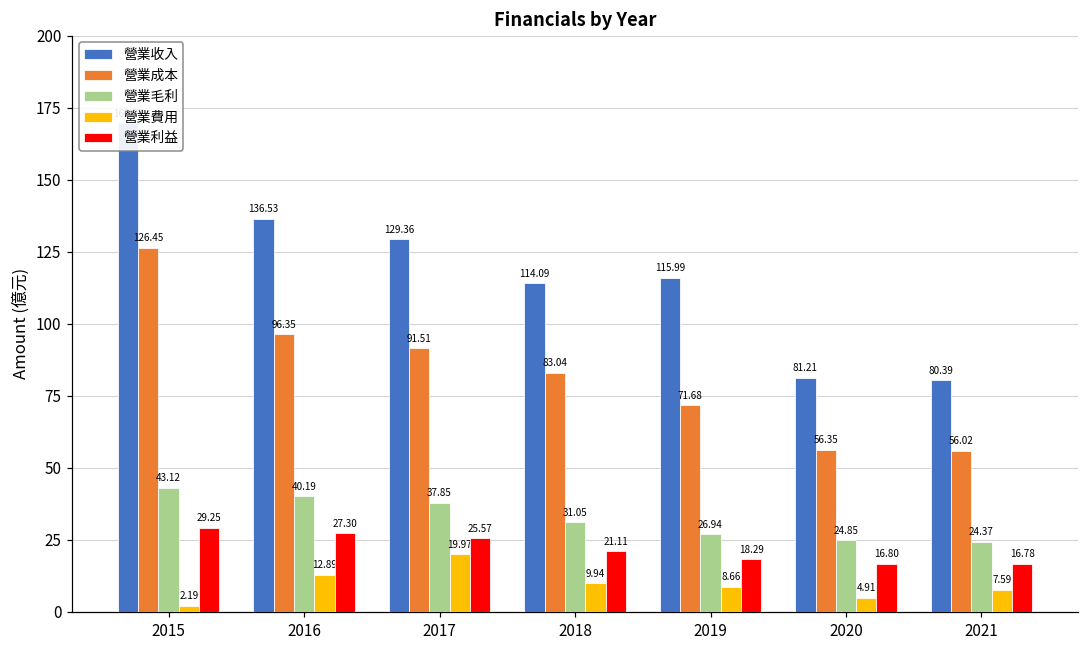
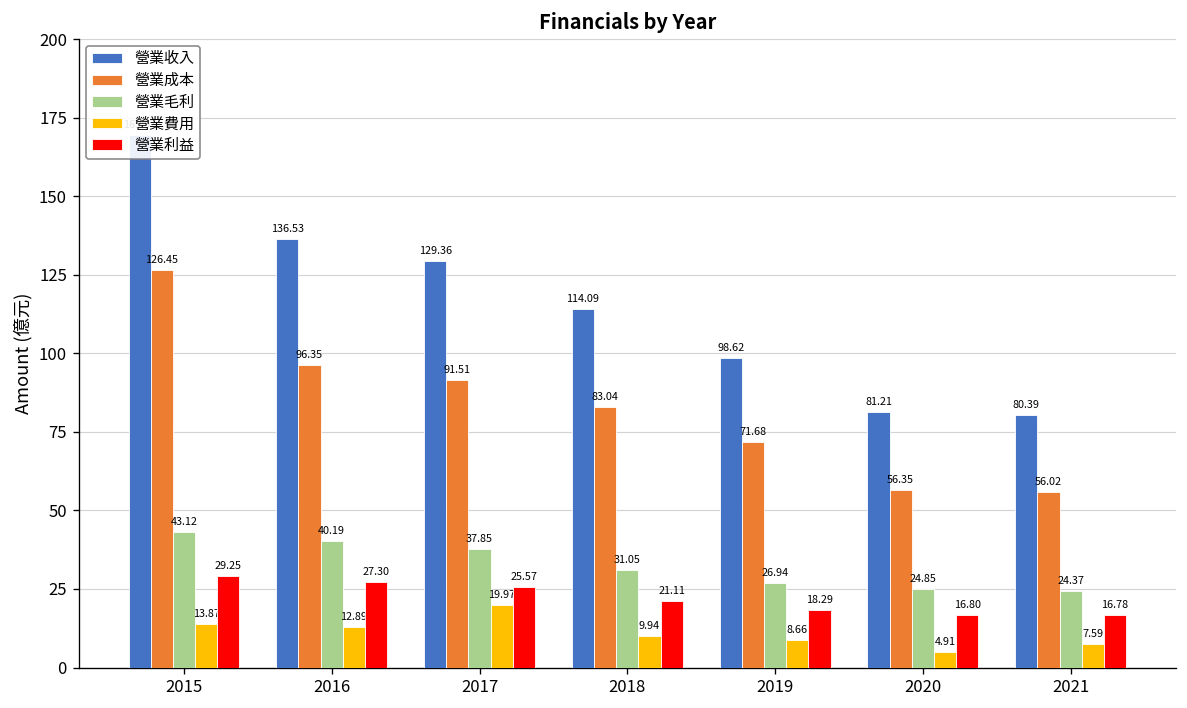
營業費用, 2015: 2.19 -> 13.87
營業收入, 2019: 115.99 -> 98.62
